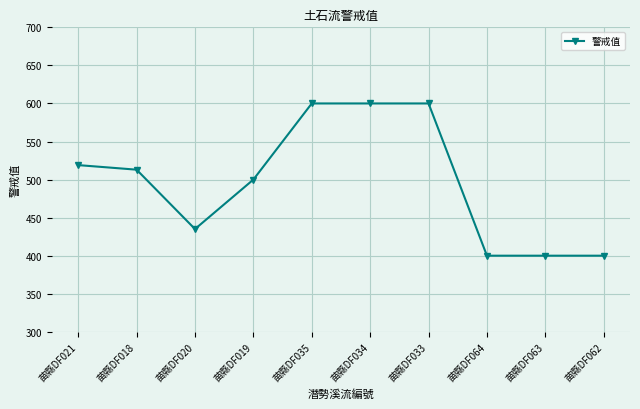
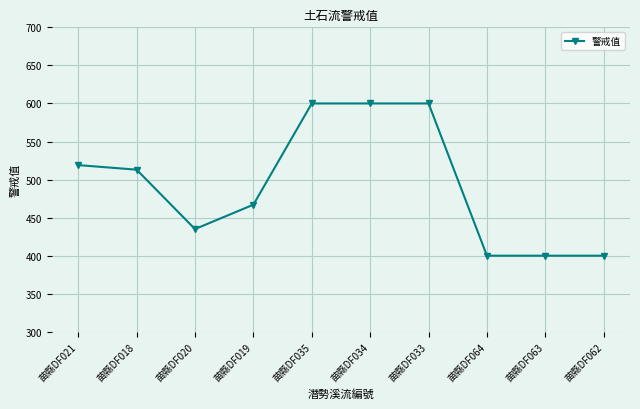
苗縣DF019: 500 -> 470
